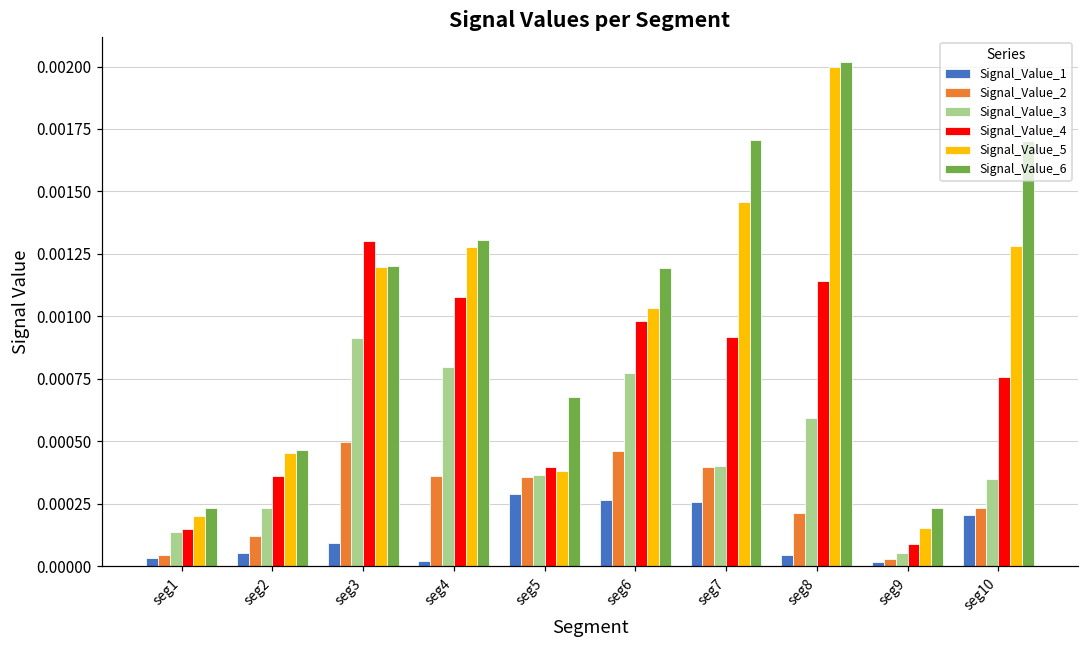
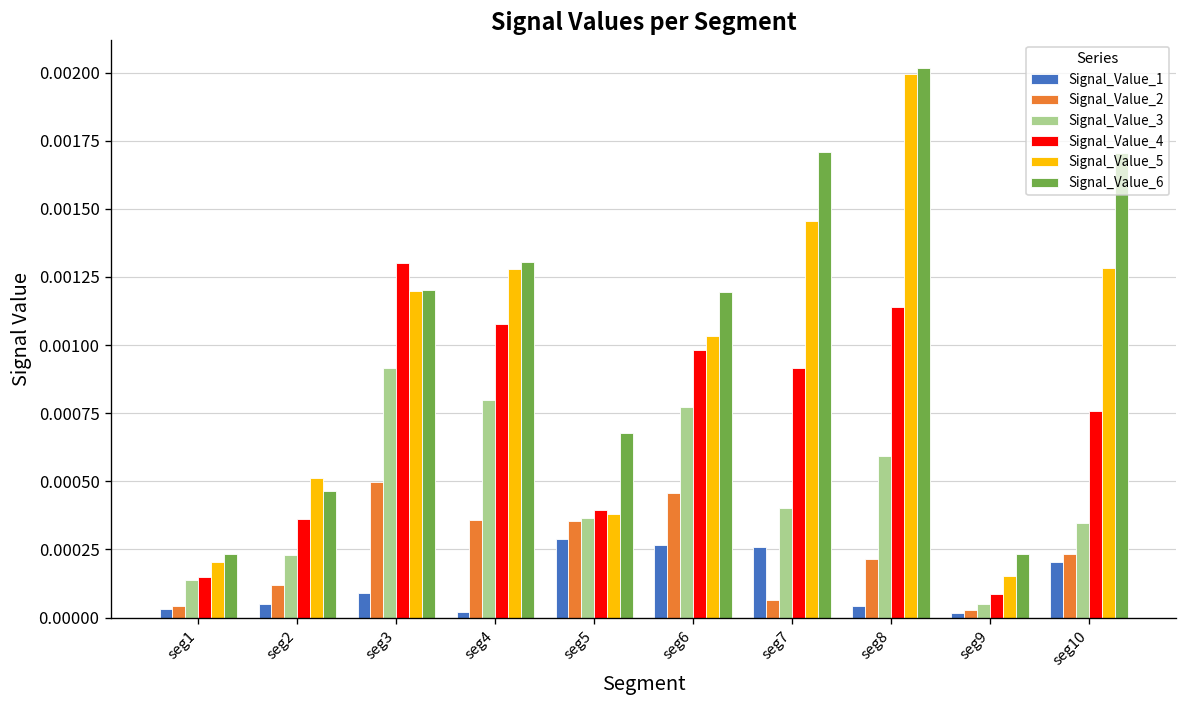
Signal_Value_5, seg2: 0.00045 -> 0.00051
Signal_Value_2, seg7: 0.00040 -> 0.00007
